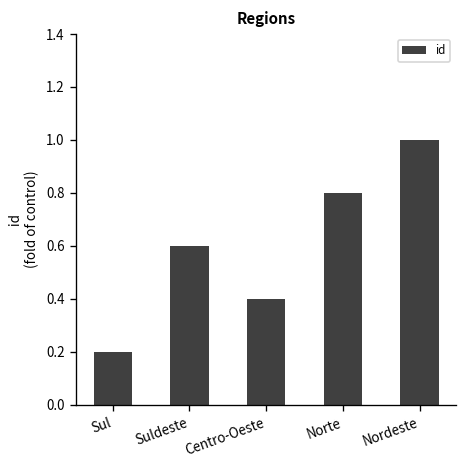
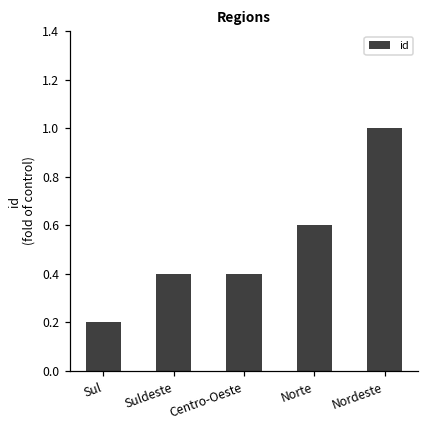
Suldeste: 0.60 -> 0.40
Norte: 0.80 -> 0.60
